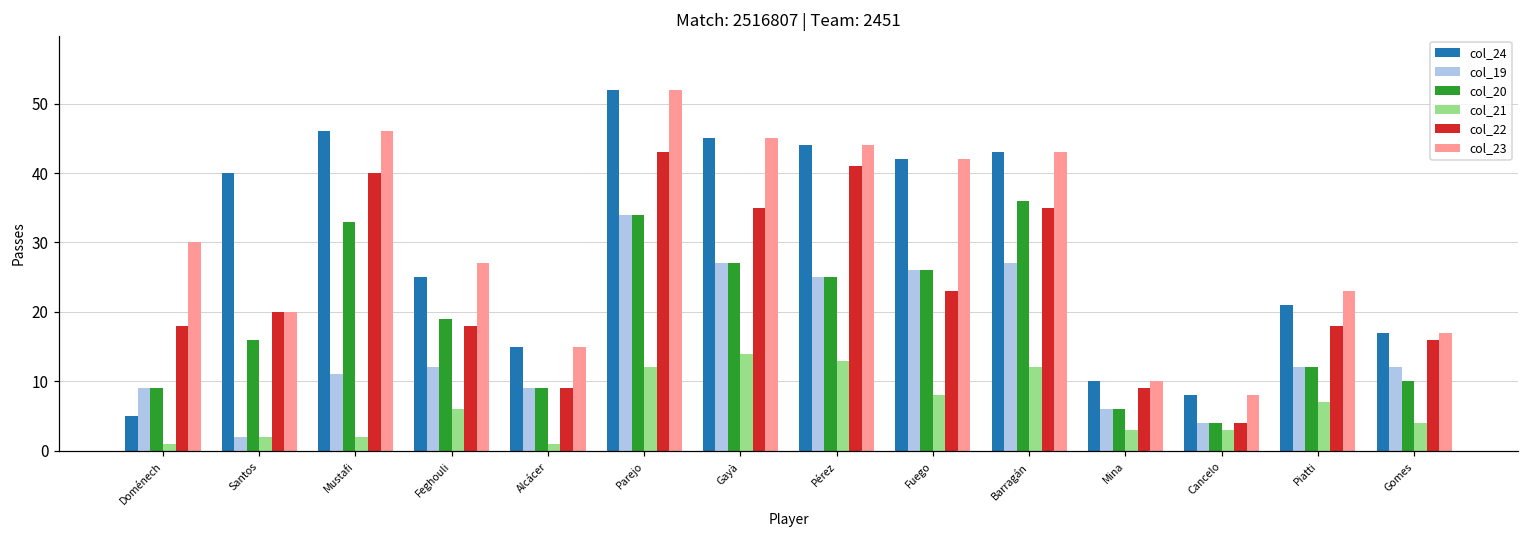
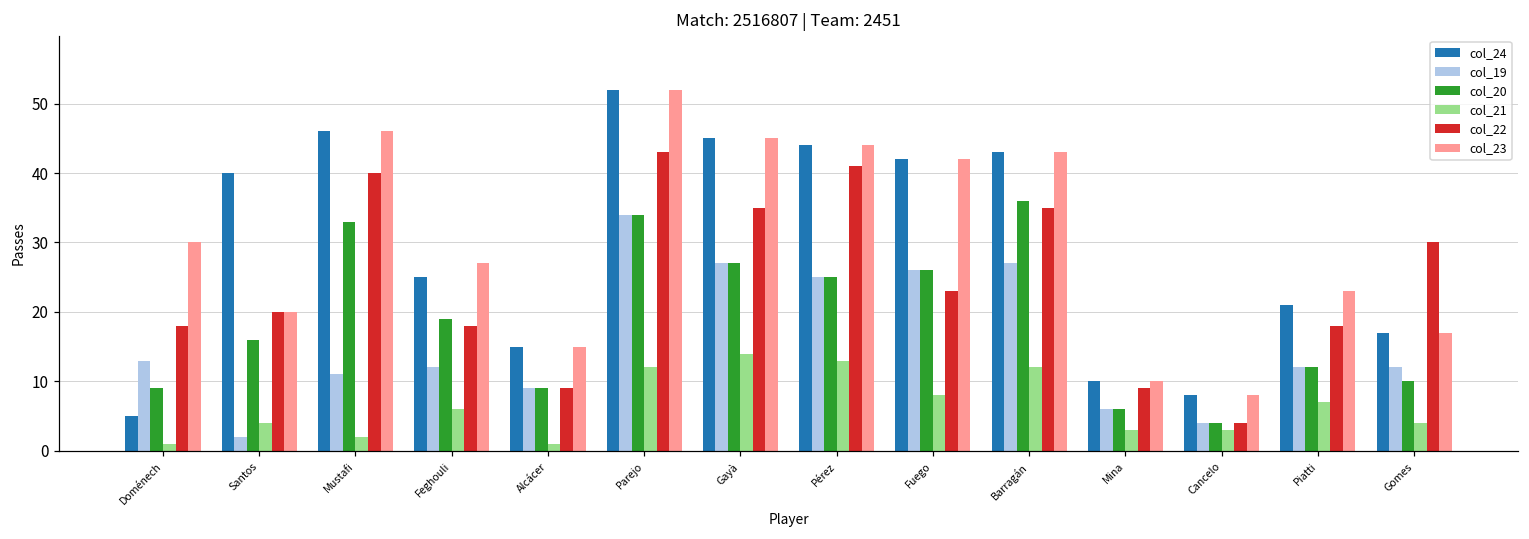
col_19, Doménech: 9 -> 13
col_21, Santos: 2 -> 4
col_22, Gomes: 16 -> 30
